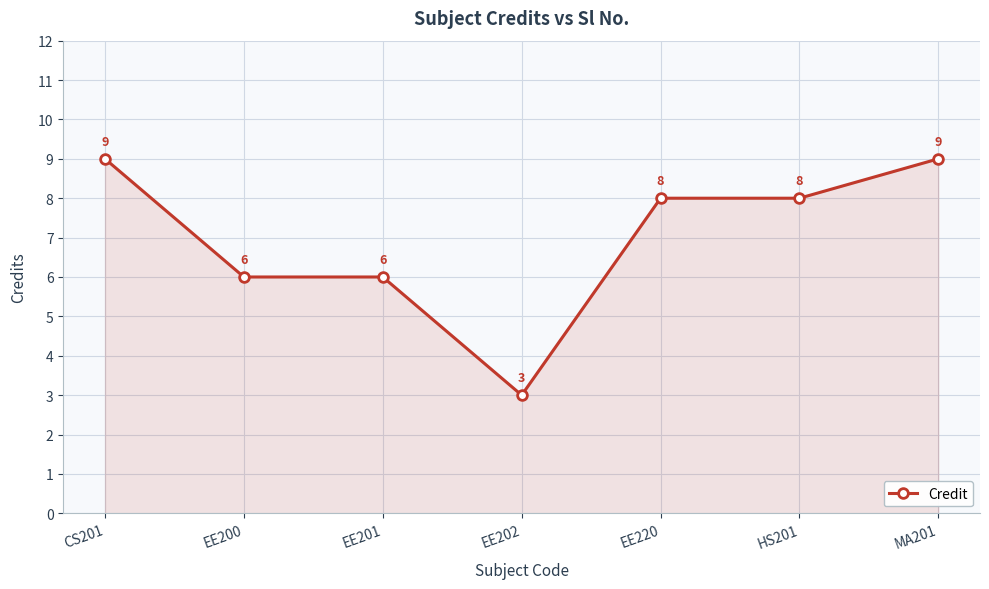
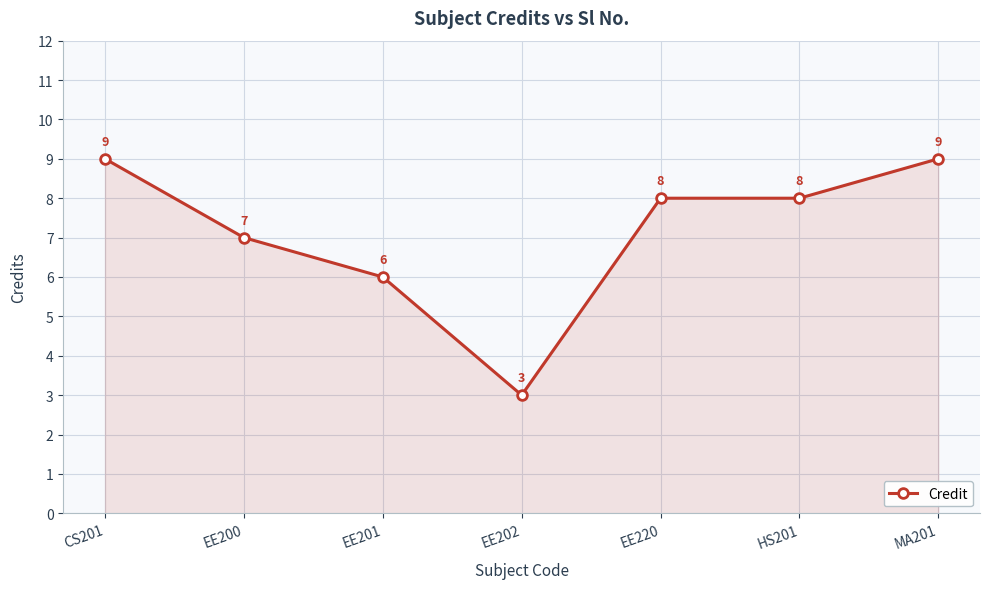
EE200: 6 -> 7
